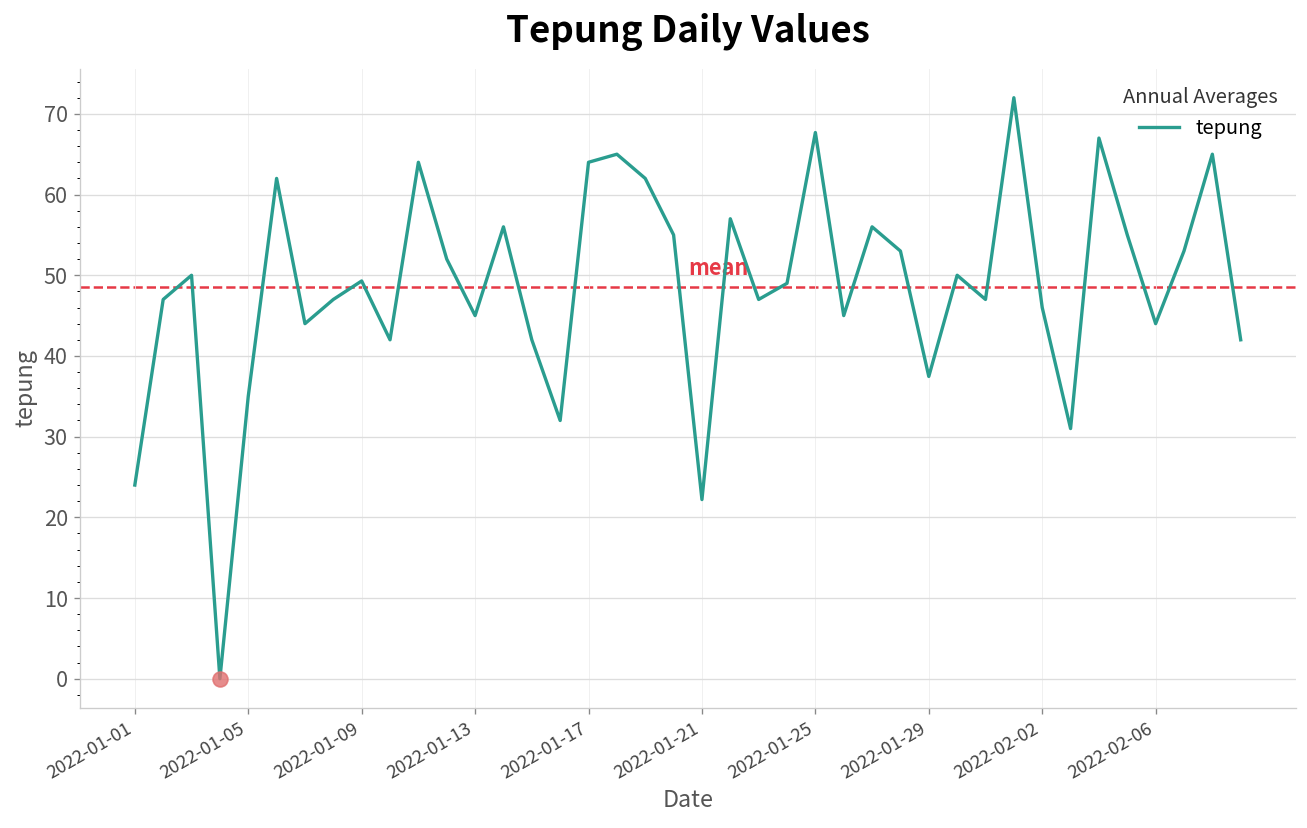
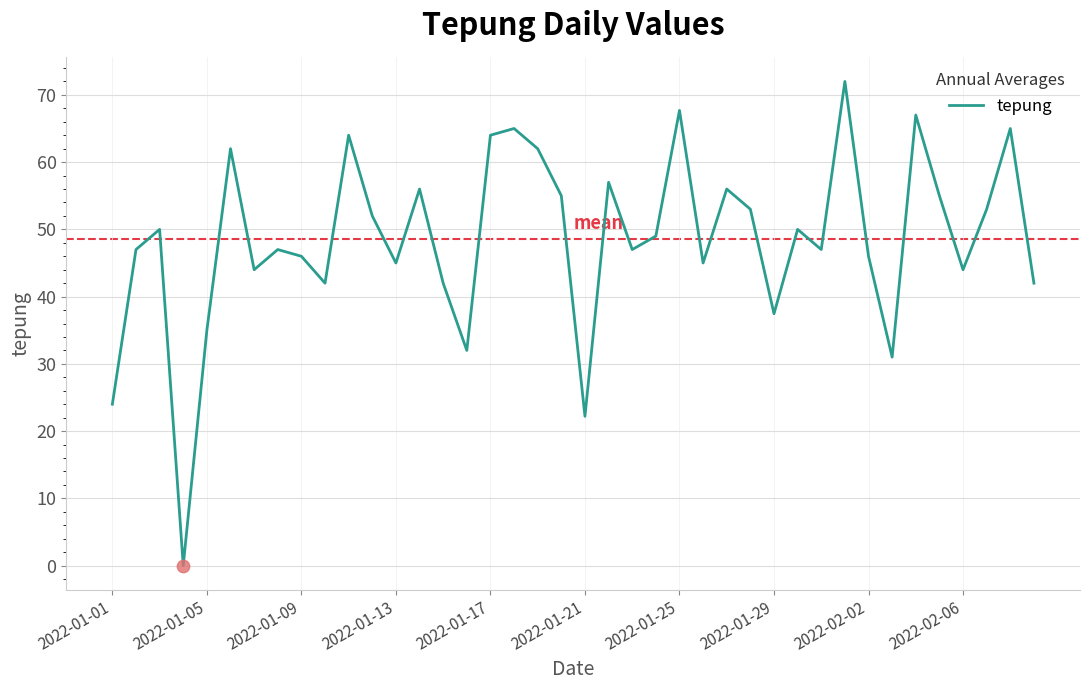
tepung, 2022-01-09: 49 -> 46
